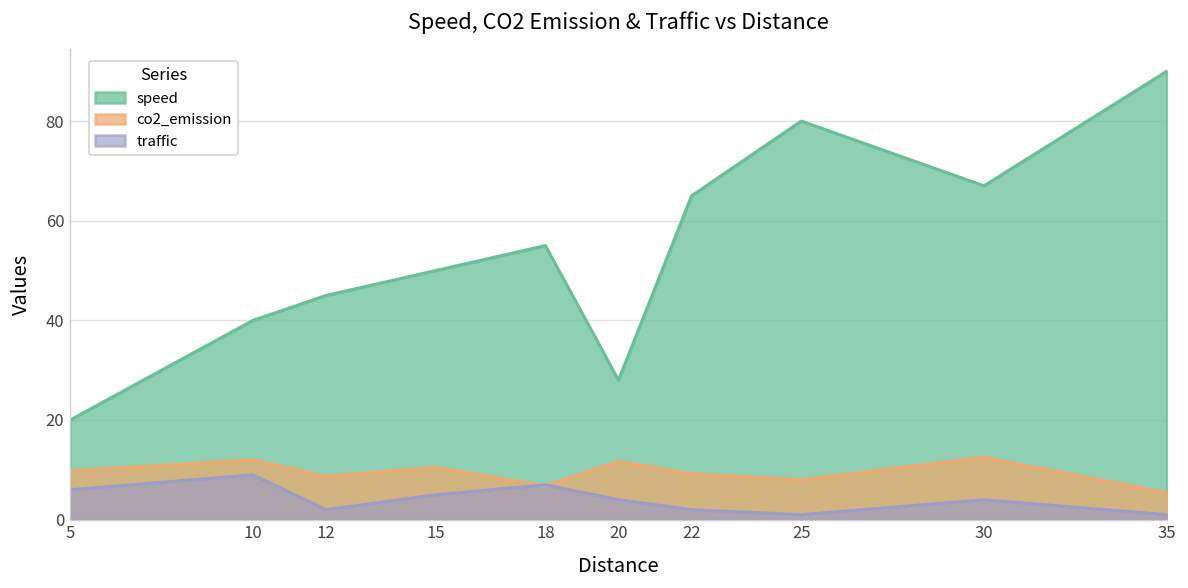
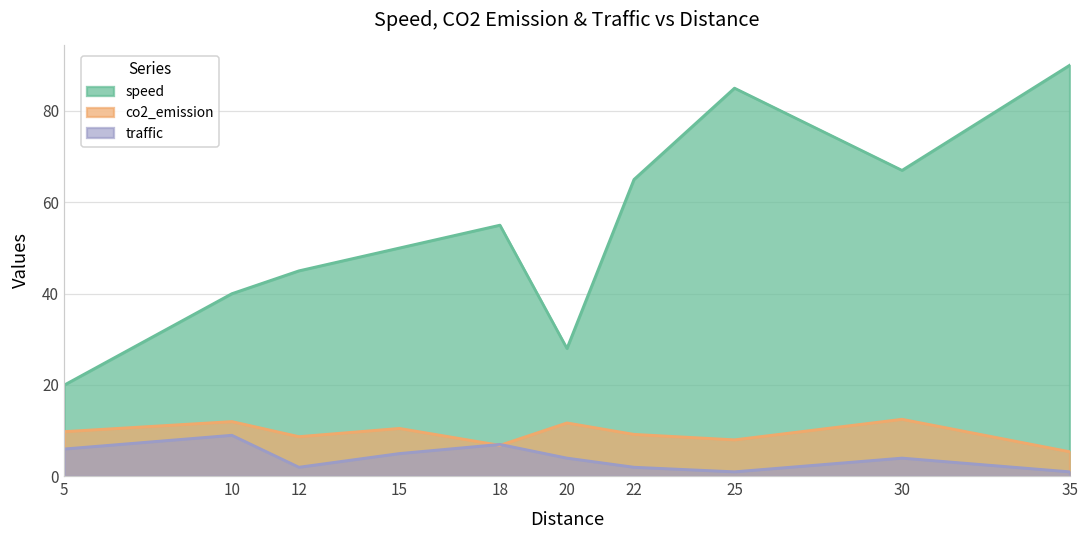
speed, 25: 80 -> 85
